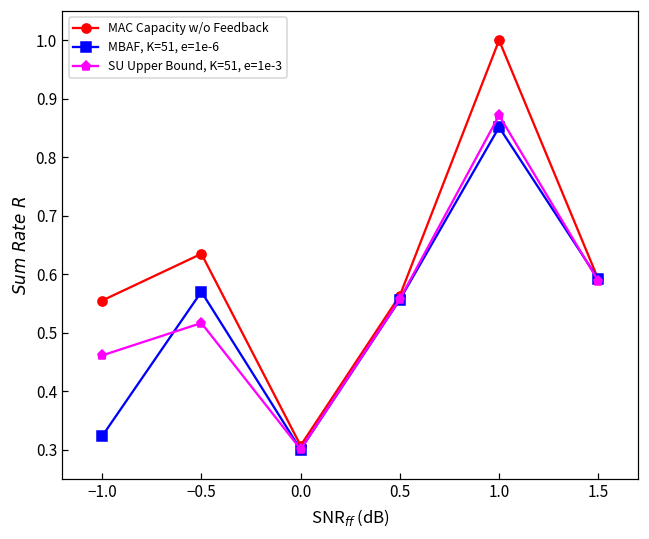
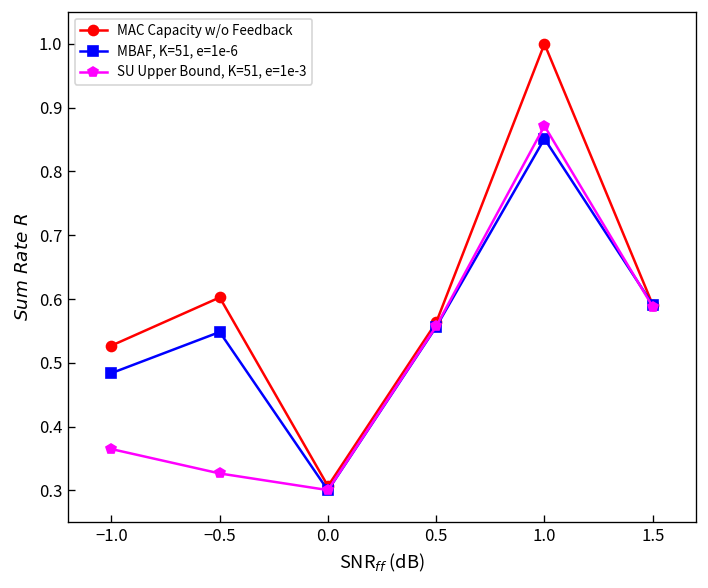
MAC Capacity w/o Feedback, −1.0: 0.55 -> 0.53
MBAF, K=51, e=1e-6, −1.0: 0.32 -> 0.48
SU Upper Bound, K=51, e=1e-3, −1.0: 0.46 -> 0.36
MAC Capacity w/o Feedback, −0.5: 0.63 -> 0.60
MBAF, K=51, e=1e-6, −0.5: 0.57 -> 0.55
SU Upper Bound, K=51, e=1e-3, −0.5: 0.52 -> 0.33
